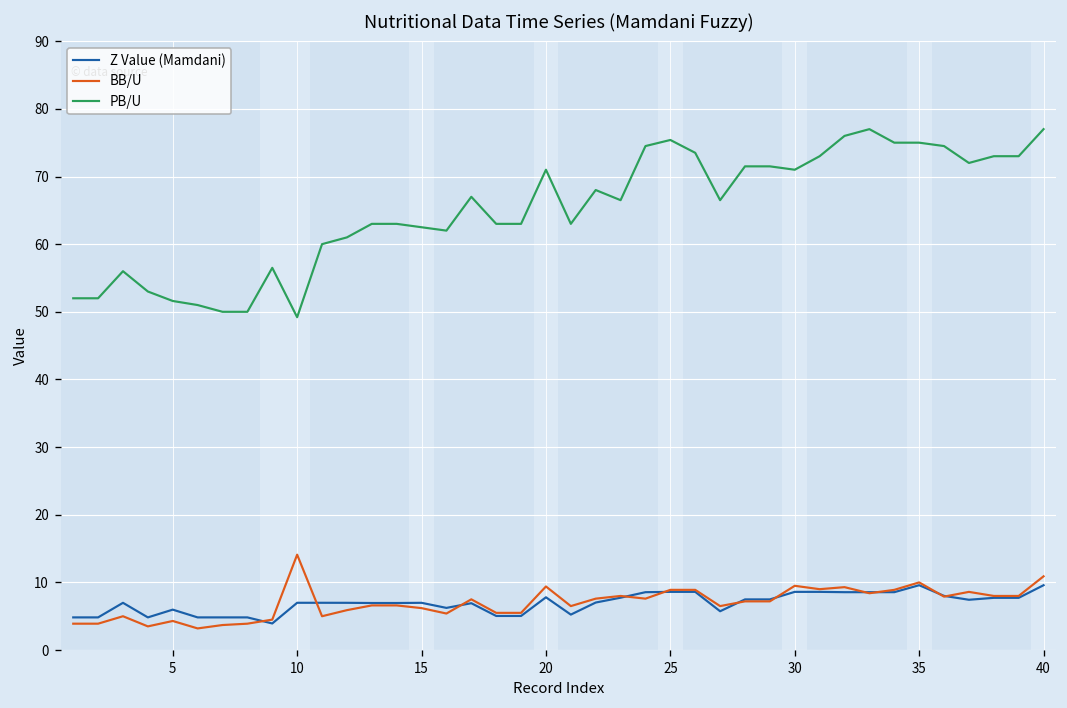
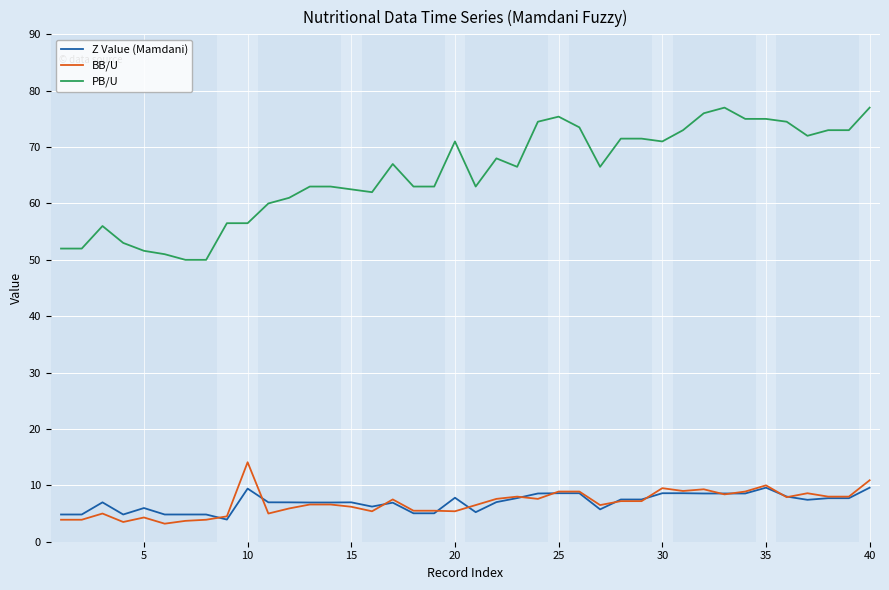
Z Value (Mamdani), 10: 7 -> 9
PB/U, 10: 49 -> 57
BB/U, 20: 9 -> 5
